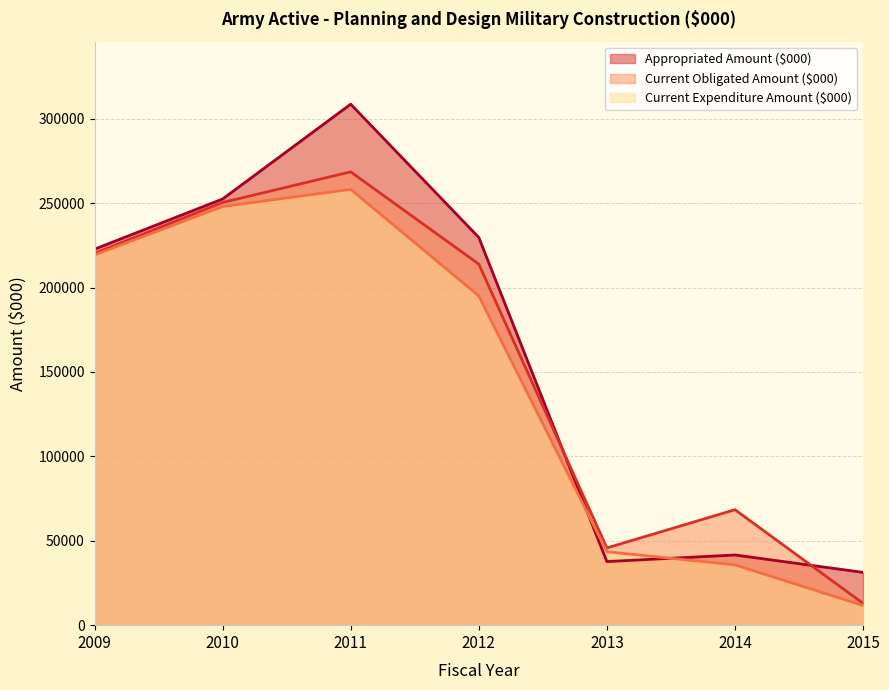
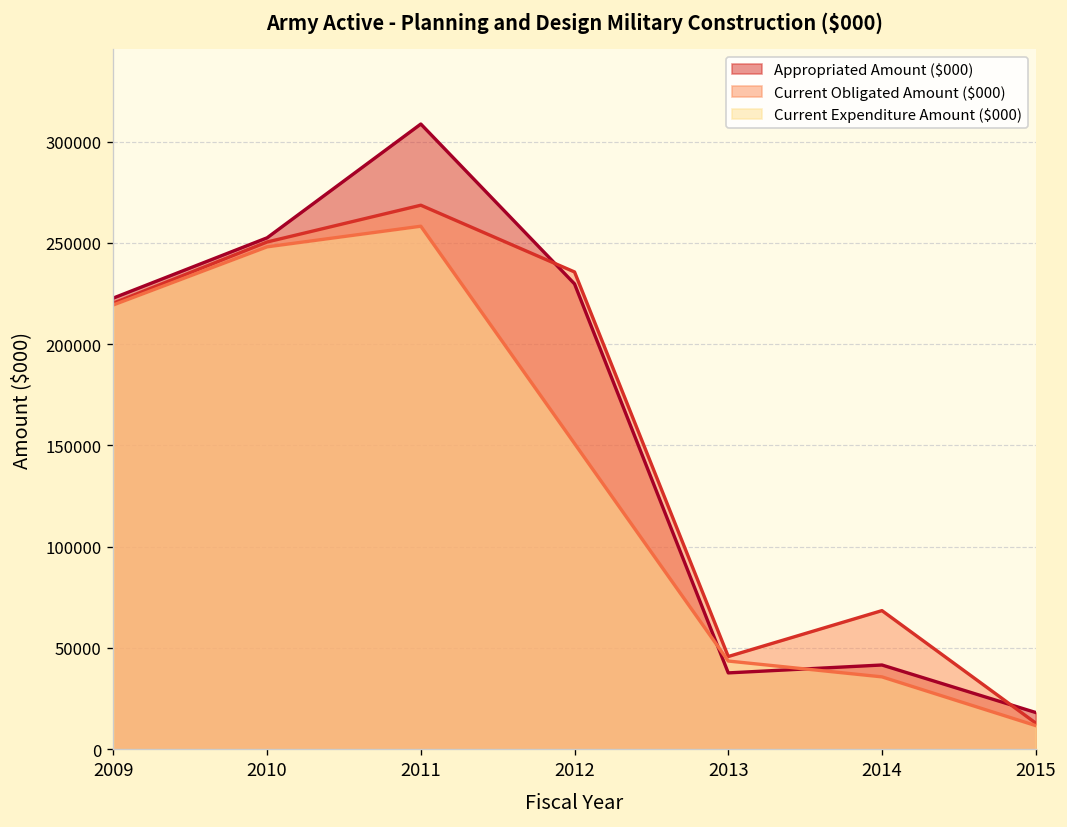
Current Obligated Amount ($000), 2012: 214000 -> 236000
Current Expenditure Amount ($000), 2012: 195000 -> 151000
Appropriated Amount ($000), 2015: 31000 -> 18000
